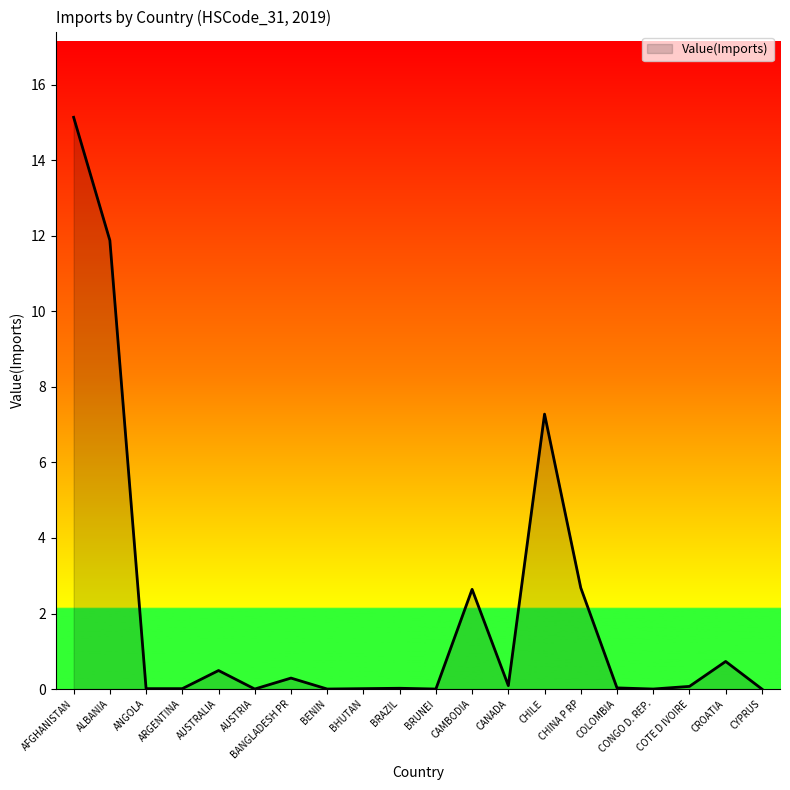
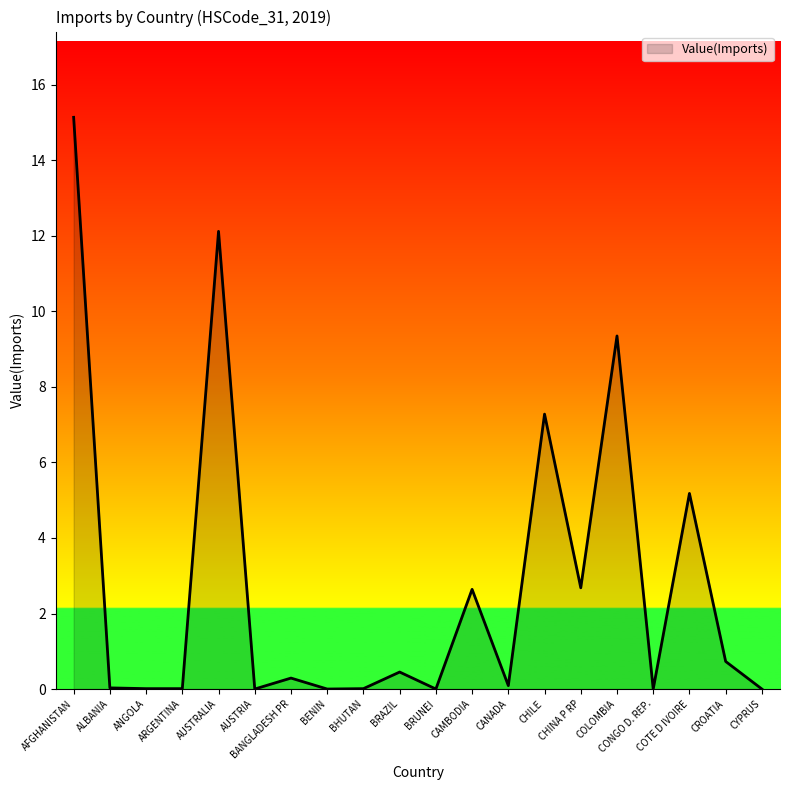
ALBANIA: 11.9 -> 0.0
AUSTRALIA: 0.5 -> 12.1
BRAZIL: 0.0 -> 0.5
COLOMBIA: 0.0 -> 9.4
COTE D IVOIRE: 0.1 -> 5.2
